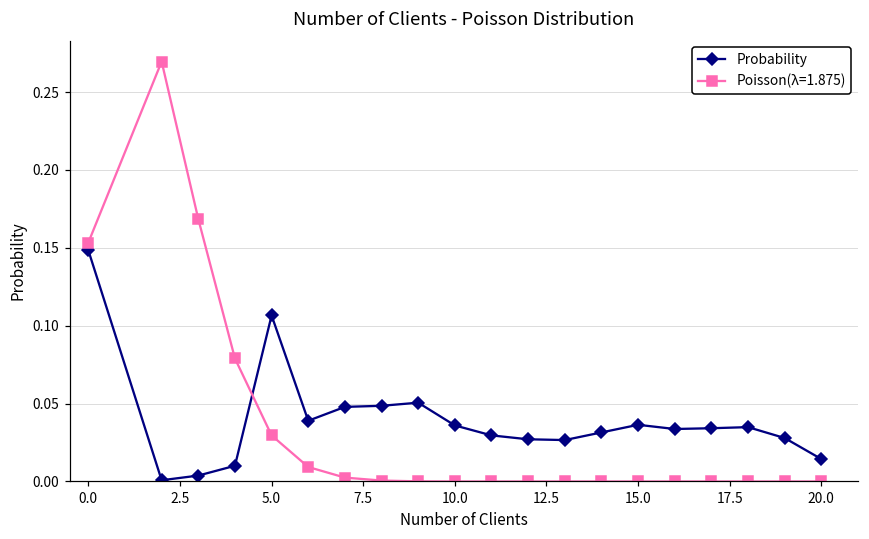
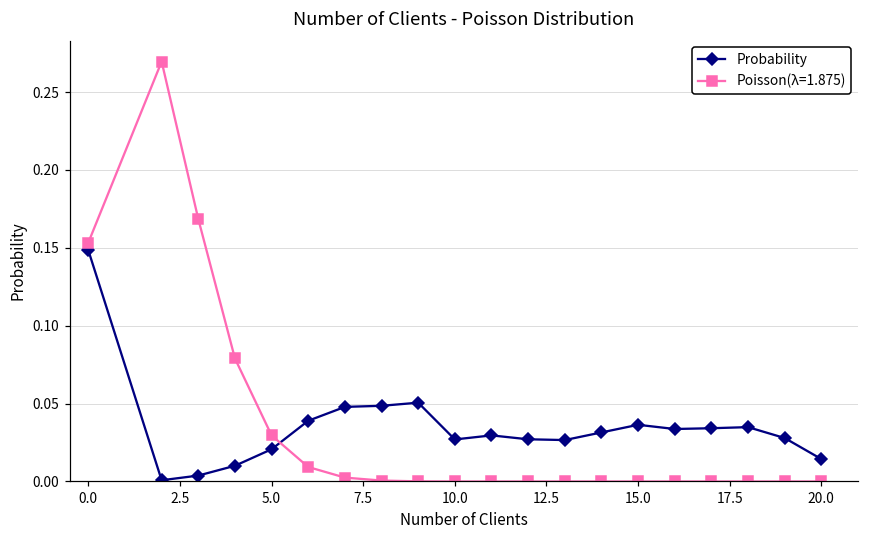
Probability, 5.0: 0.107 -> 0.021
Probability, 10.0: 0.036 -> 0.027
